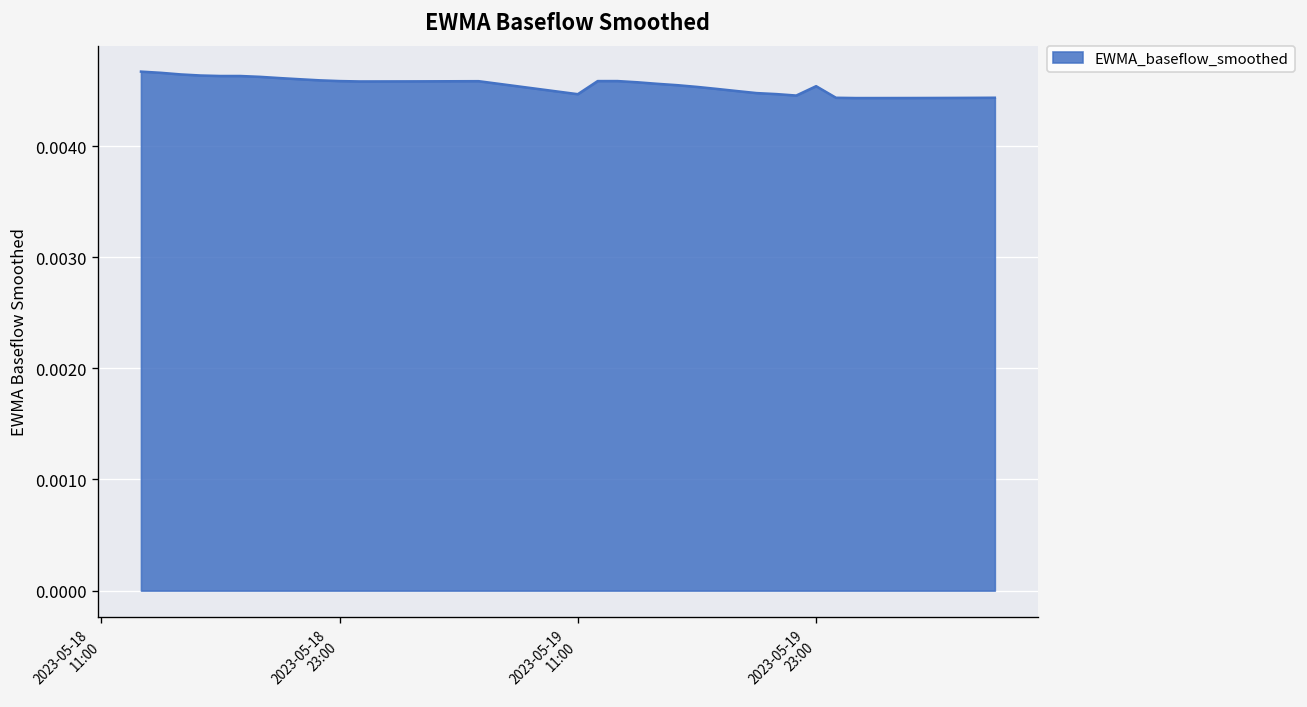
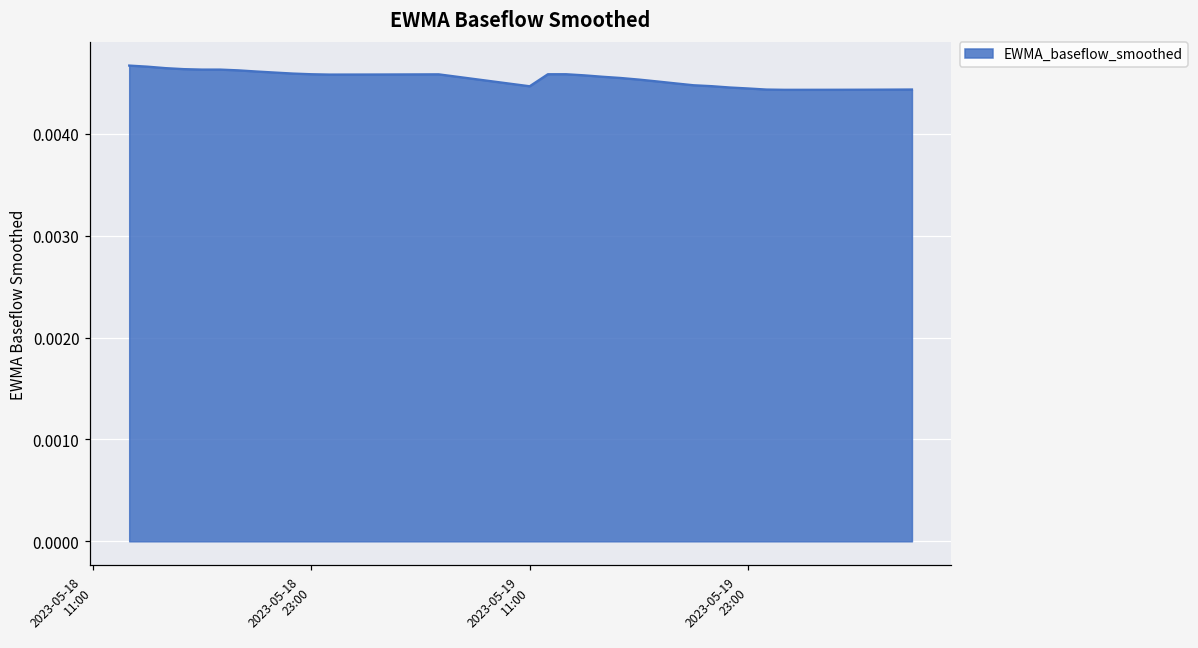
2023-05-19 23:00: 0.0045 -> 0.0044
